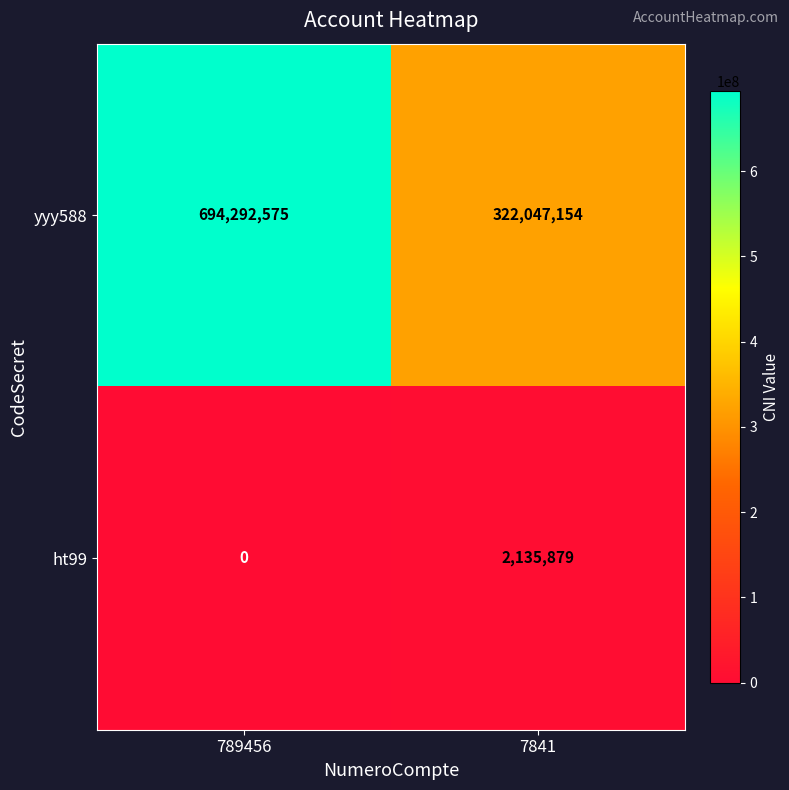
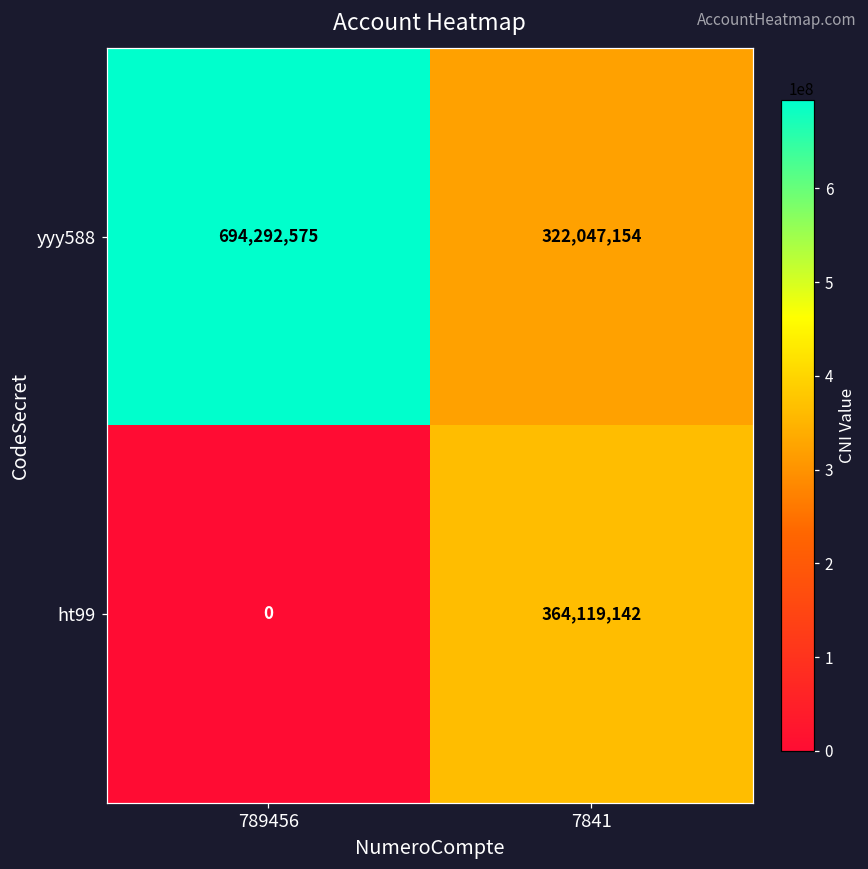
ht99, 7841: 2,135,879 -> 364,119,142
